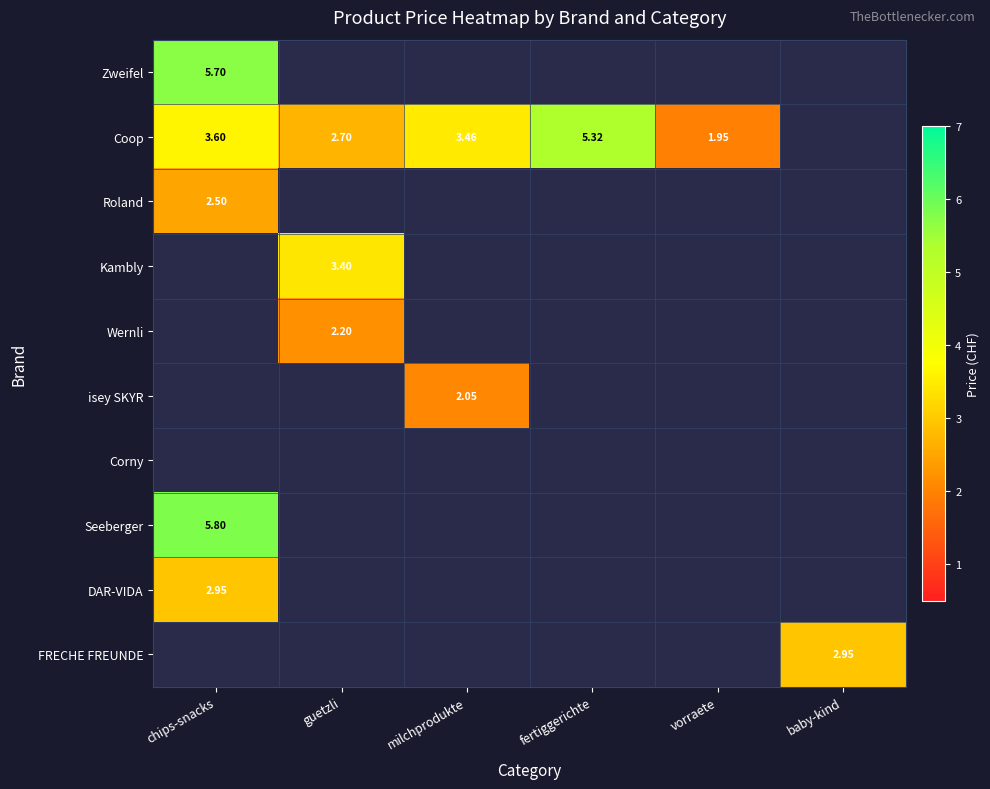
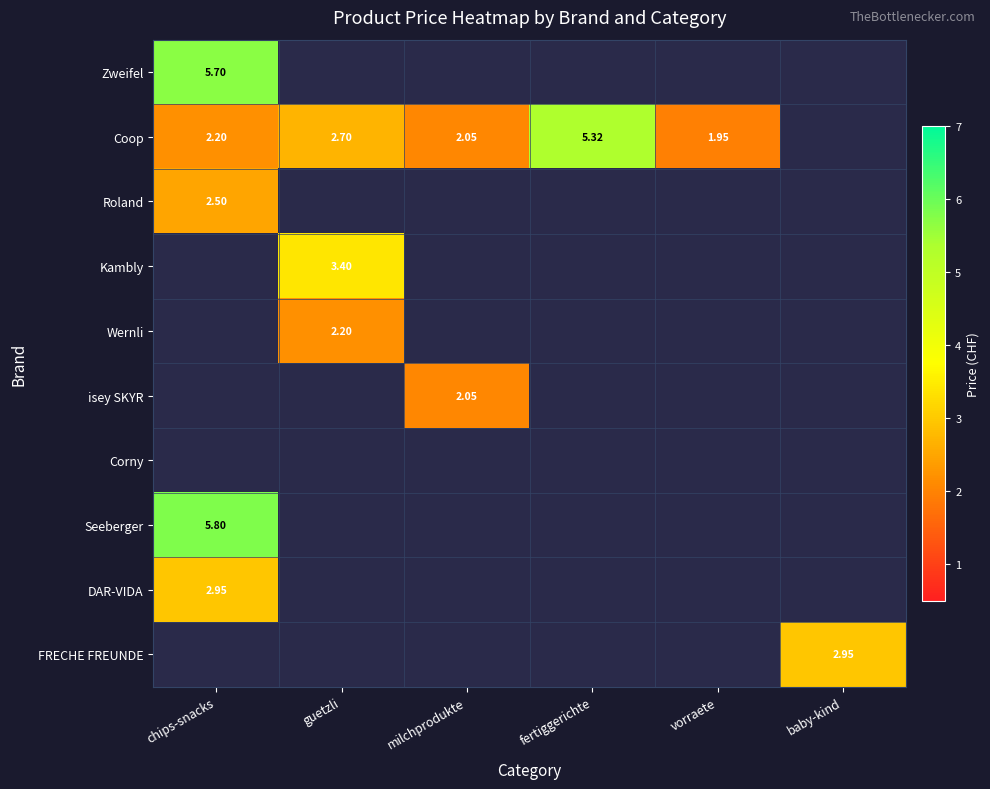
Coop, chips-snacks: 3.60 -> 2.20
Coop, milchprodukte: 3.46 -> 2.05
